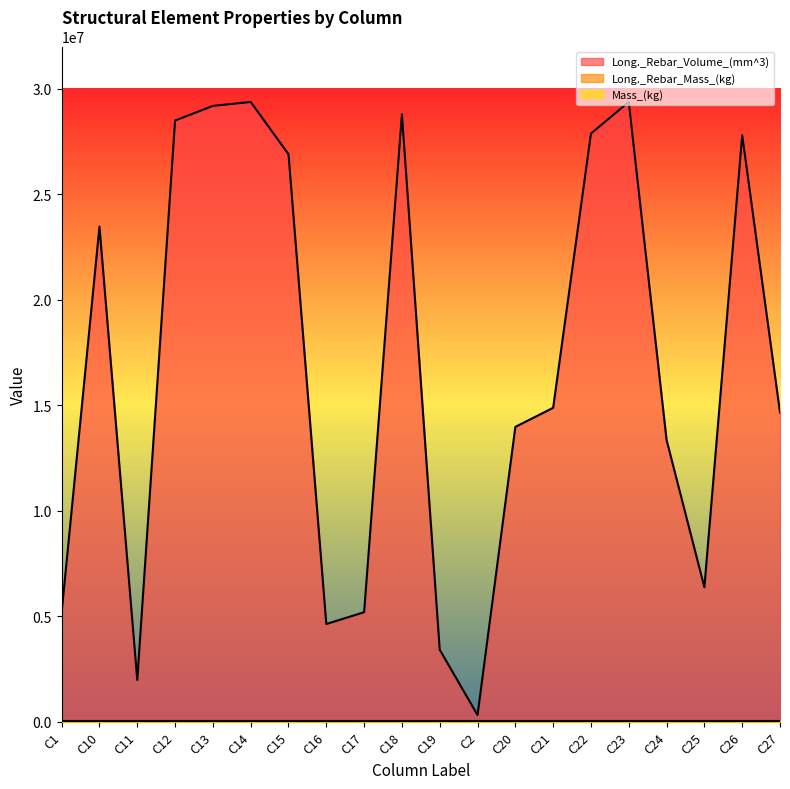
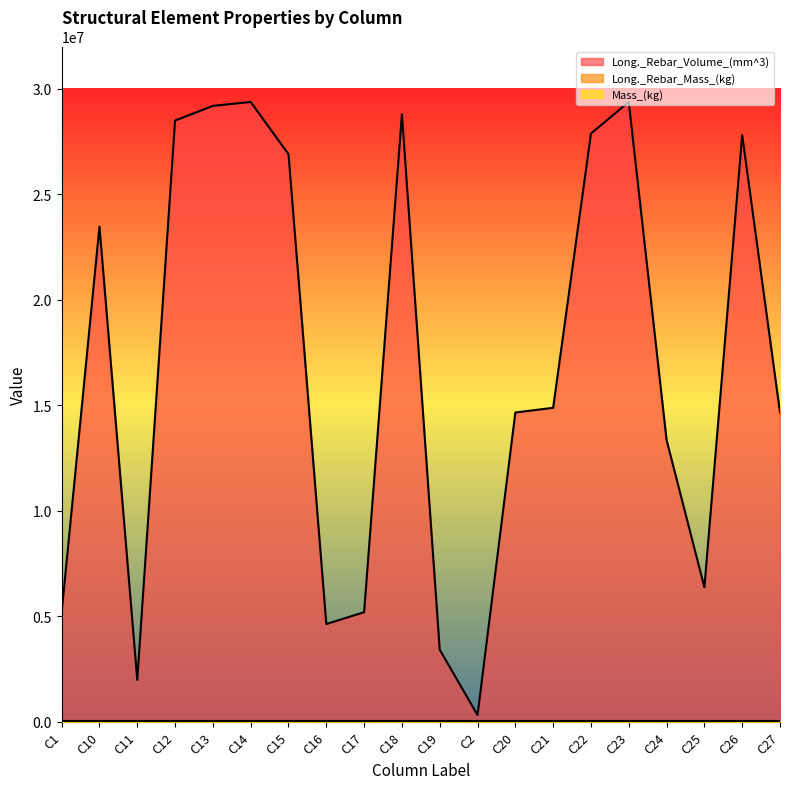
Long._Rebar_Volume_(mm^3), C20: 14000000 -> 14700000
